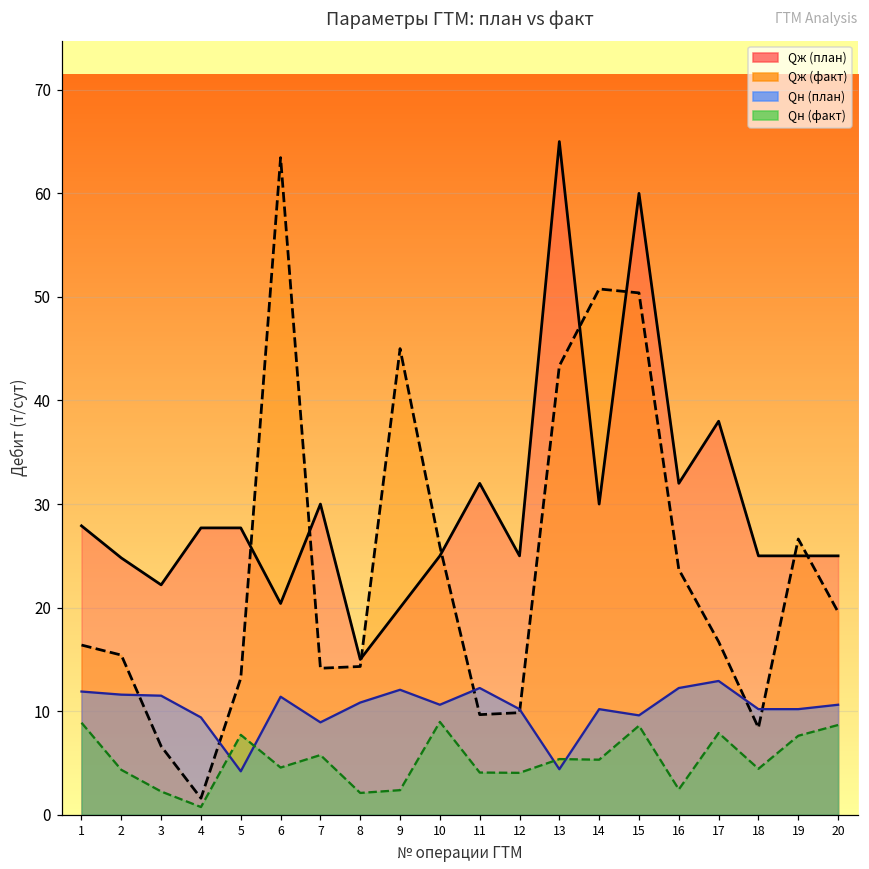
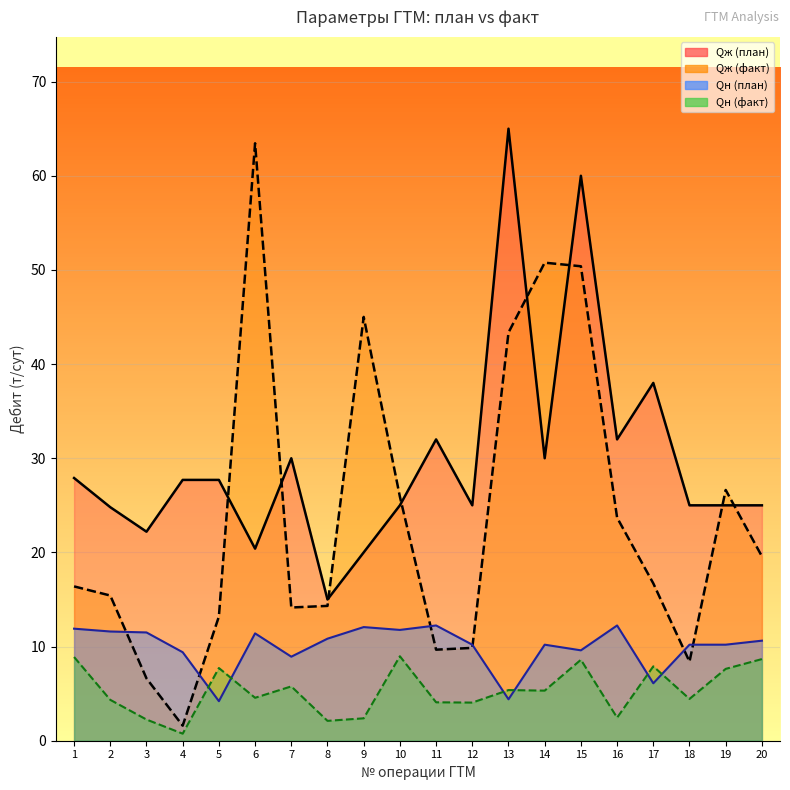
Qн (план), 10: 11 -> 12
Qн (план), 17: 13 -> 6
